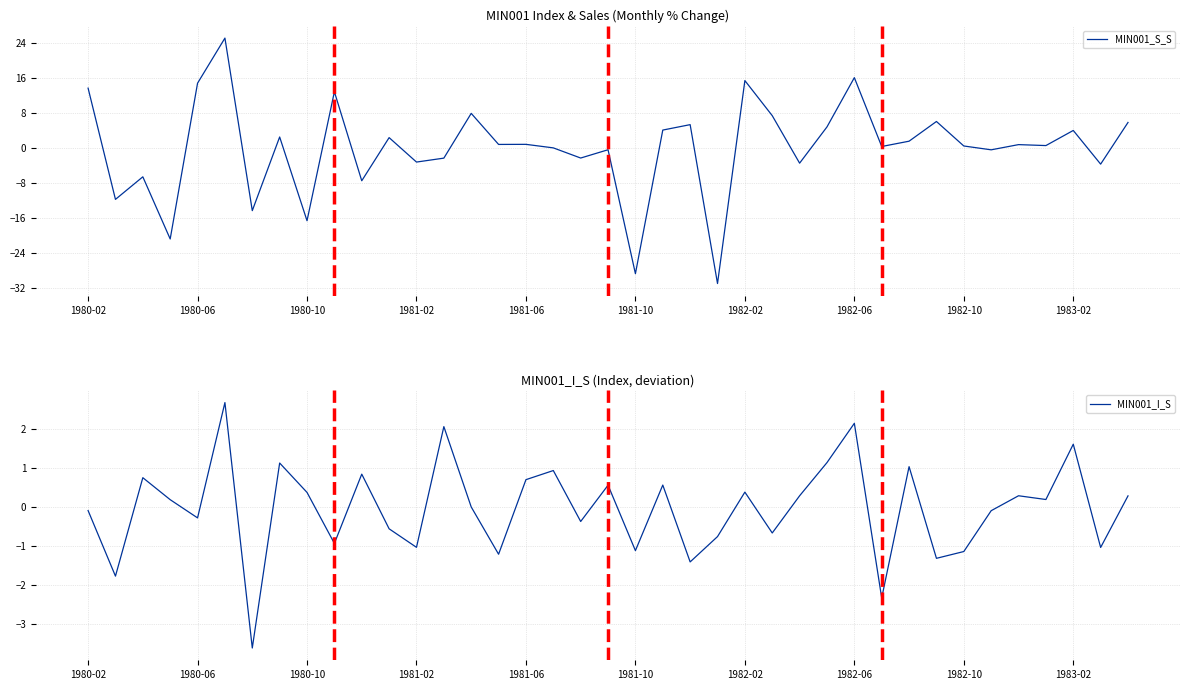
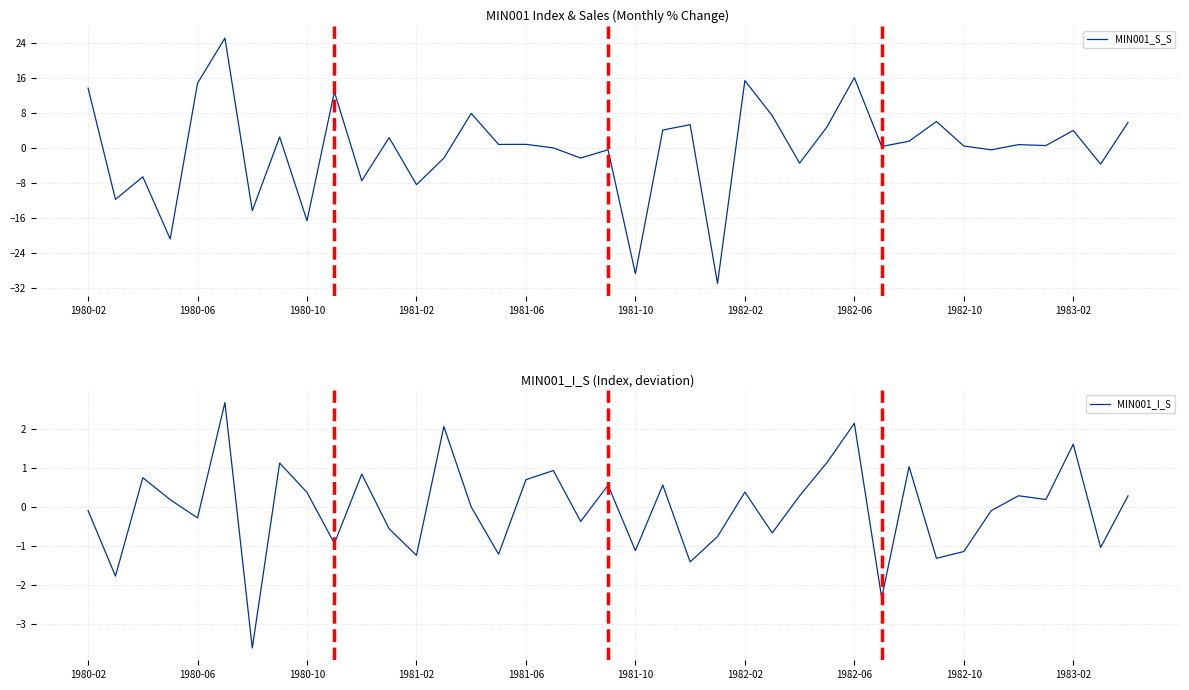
MIN001 Index & Sales (Monthly % Change), 1981-02: -3 -> -8
MIN001_I_S (Index, deviation), 1981-02: -1.0 -> -1.2
